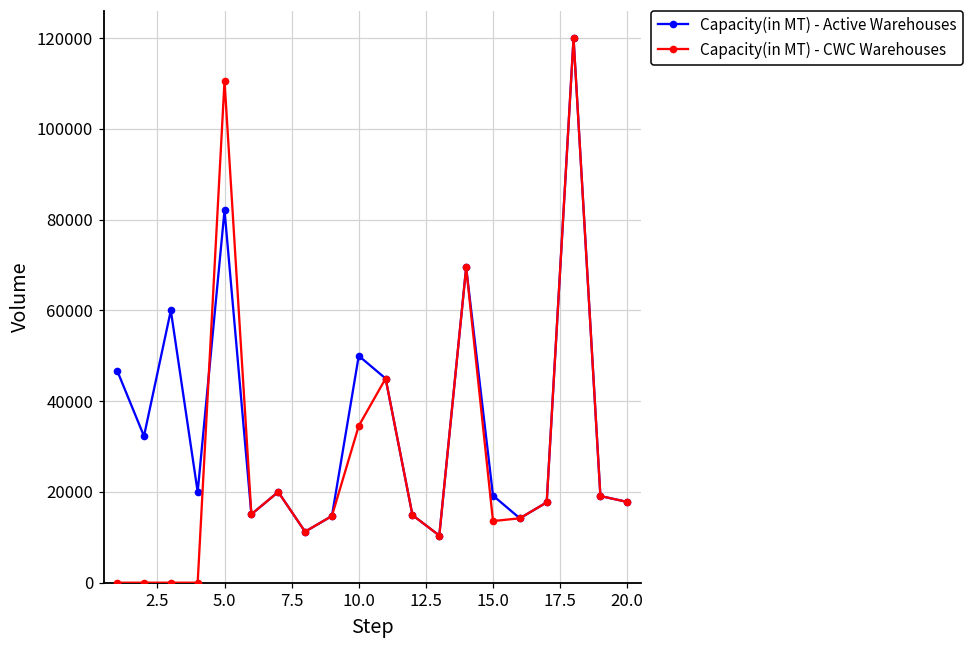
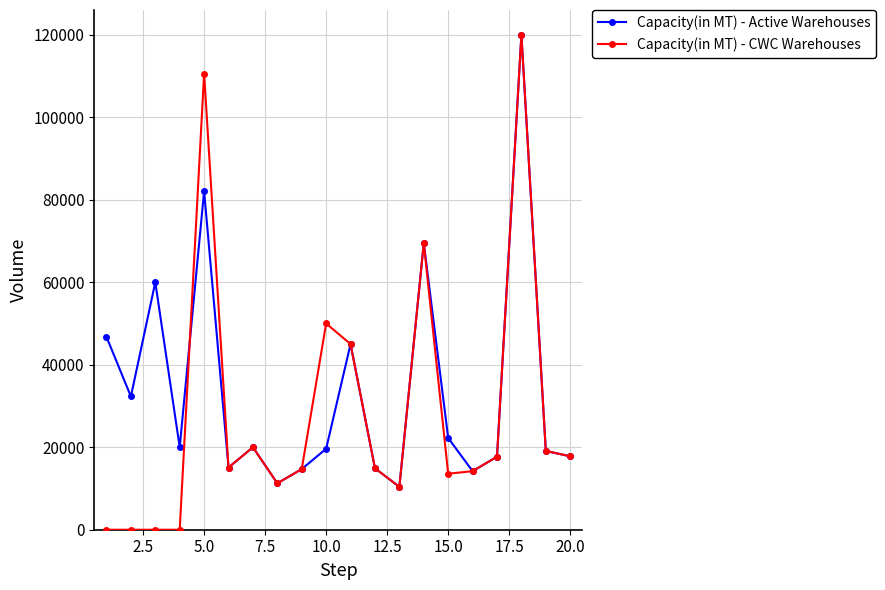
Capacity(in MT) - Active Warehouses, 10.0: 50000 -> 20000
Capacity(in MT) - CWC Warehouses, 10.0: 35000 -> 50000
Capacity(in MT) - Active Warehouses, 15.0: 19000 -> 22000
